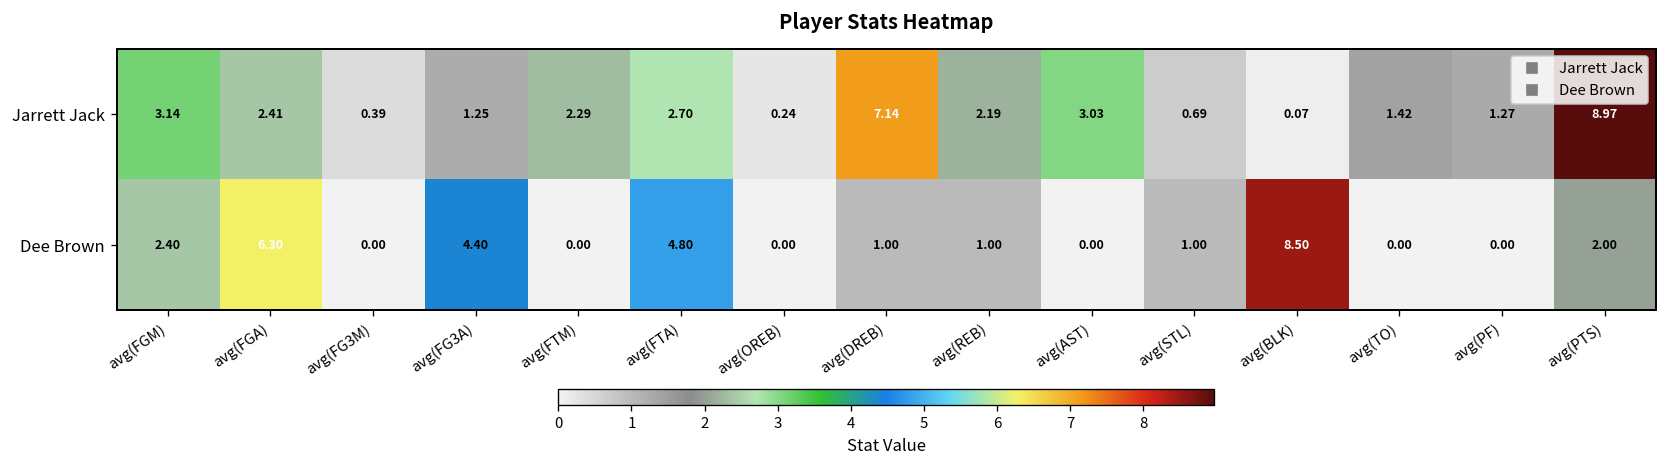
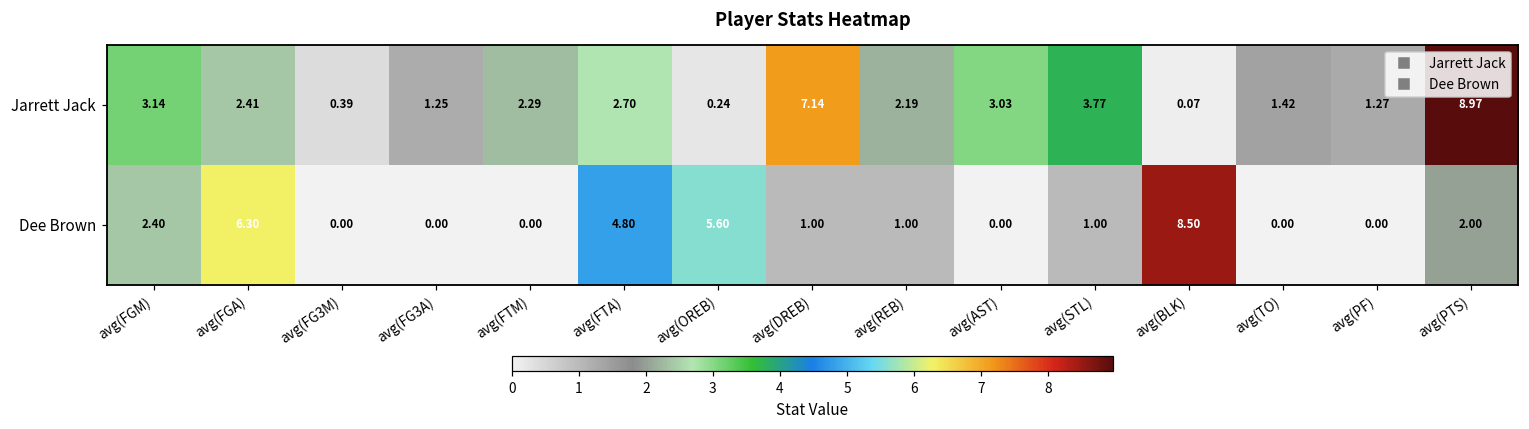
Jarrett Jack, avg(STL): 0.69 -> 3.77
Dee Brown, avg(FG3A): 4.40 -> 0.00
Dee Brown, avg(OREB): 0.00 -> 5.60
